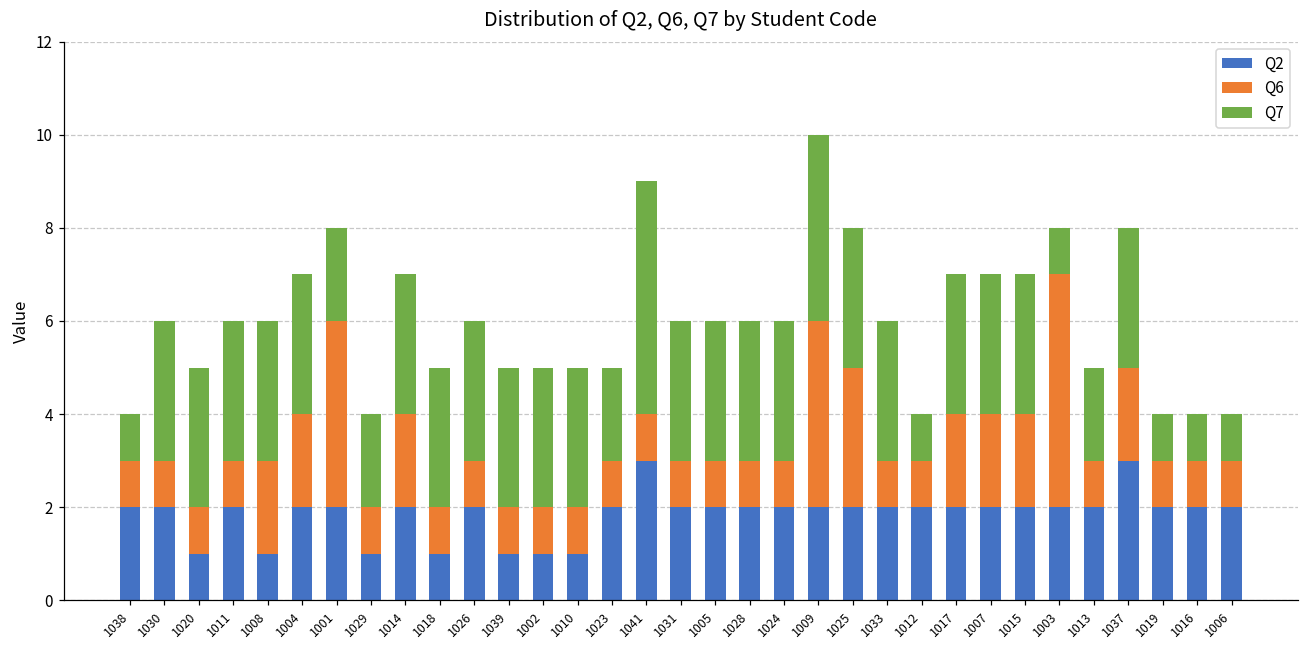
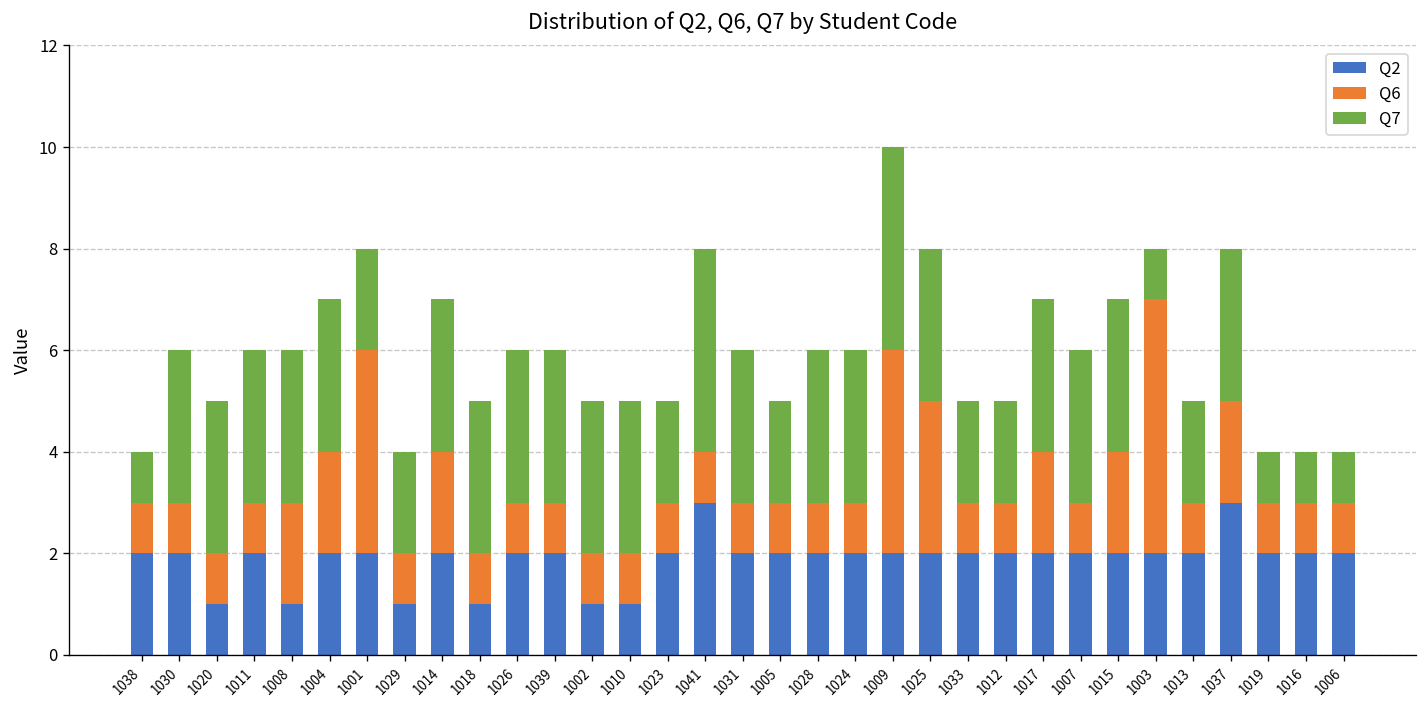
Q2, 1039: 1 -> 2
Q7, 1041: 5 -> 4
Q7, 1005: 3 -> 2
Q7, 1033: 3 -> 2
Q7, 1012: 1 -> 2
Q6, 1007: 2 -> 1
